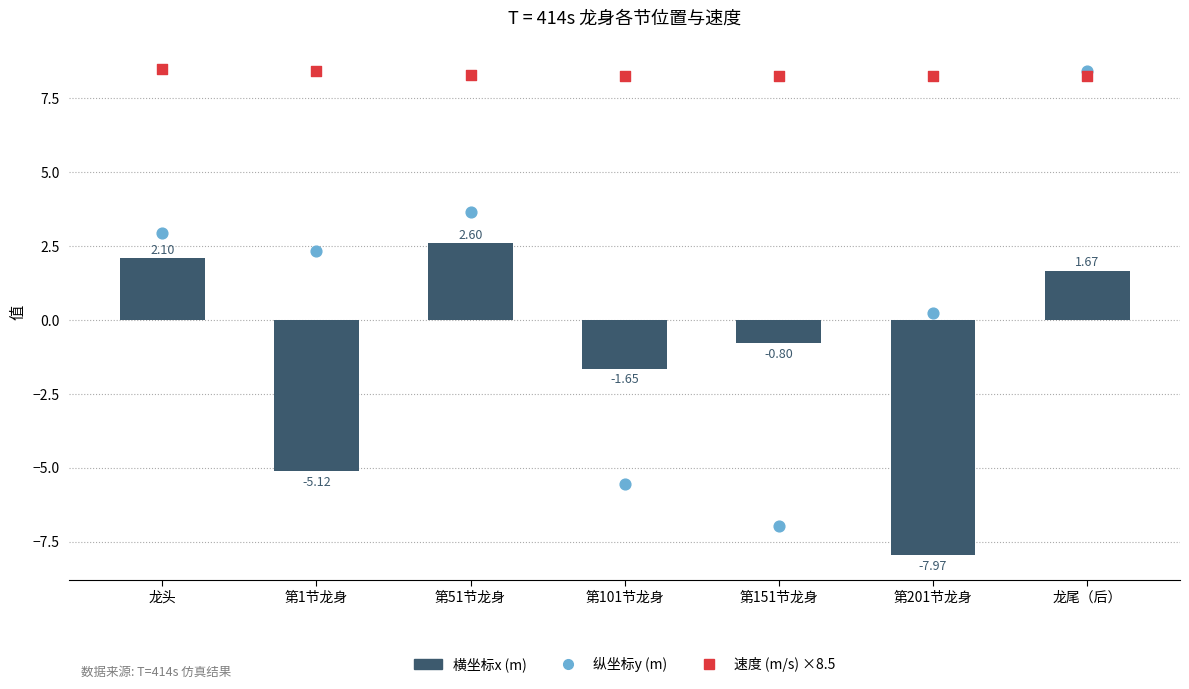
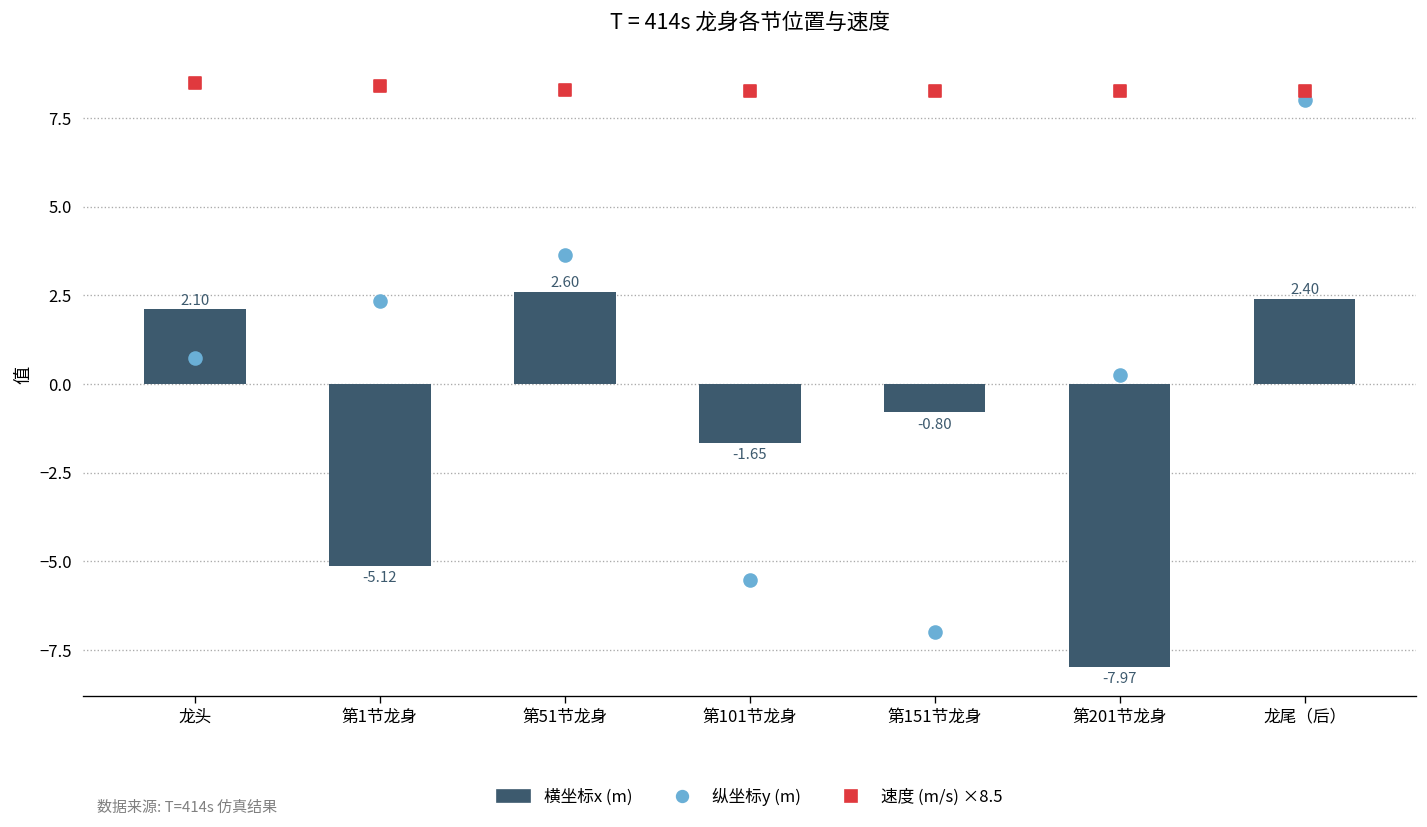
纵坐标y (m), 龙头: 3.0 -> 0.7
横坐标x (m), 龙尾（后）: 1.67 -> 2.40
纵坐标y (m), 龙尾（后）: 8.4 -> 8.0
